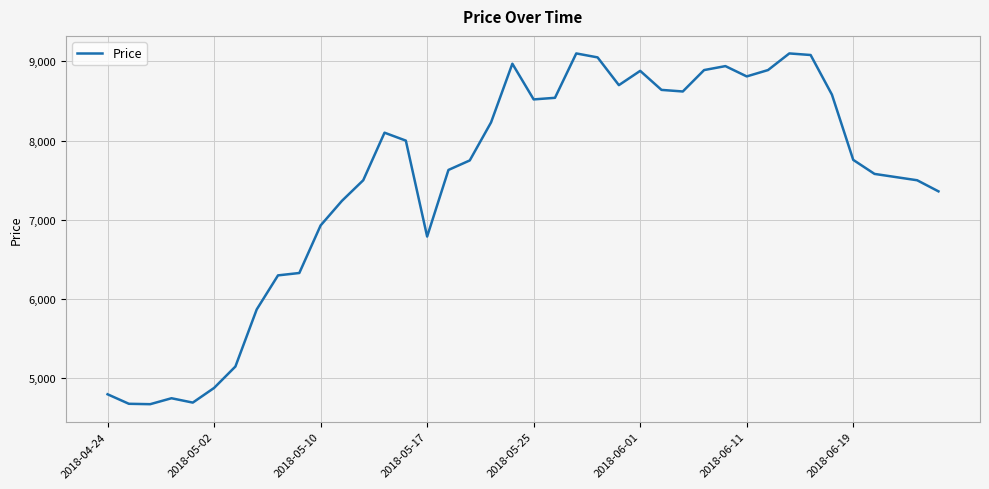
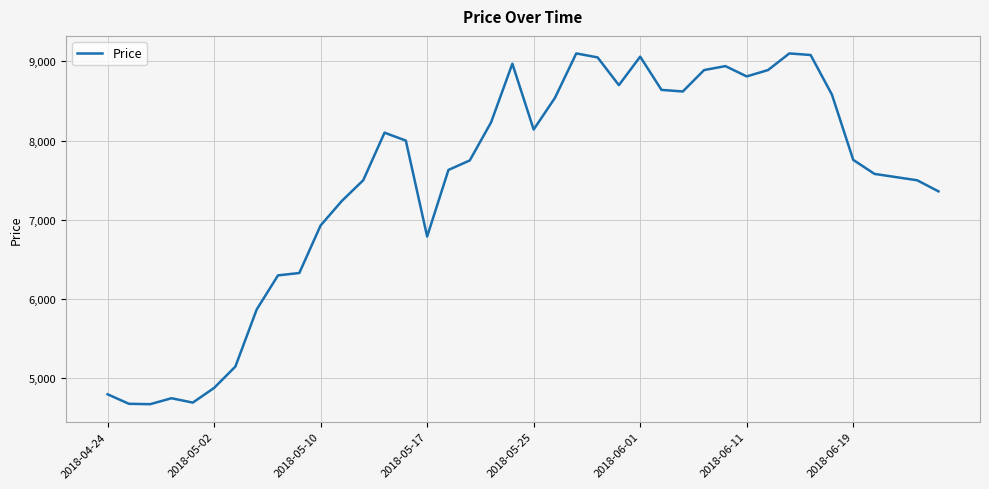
2018-05-25: 8,500 -> 8,100
2018-06-01: 8,900 -> 9,100
